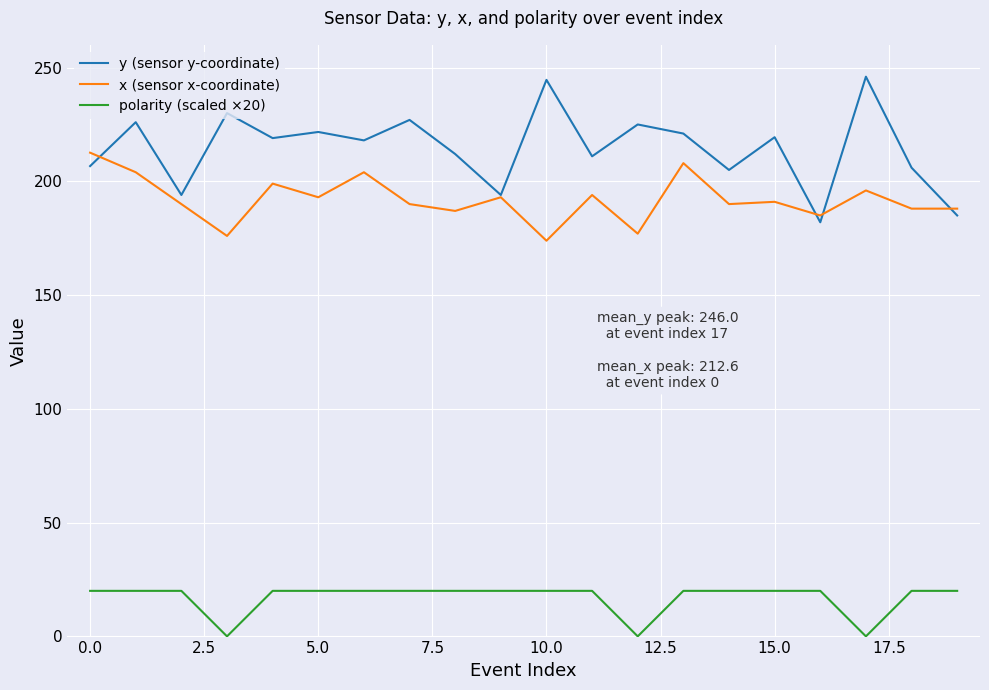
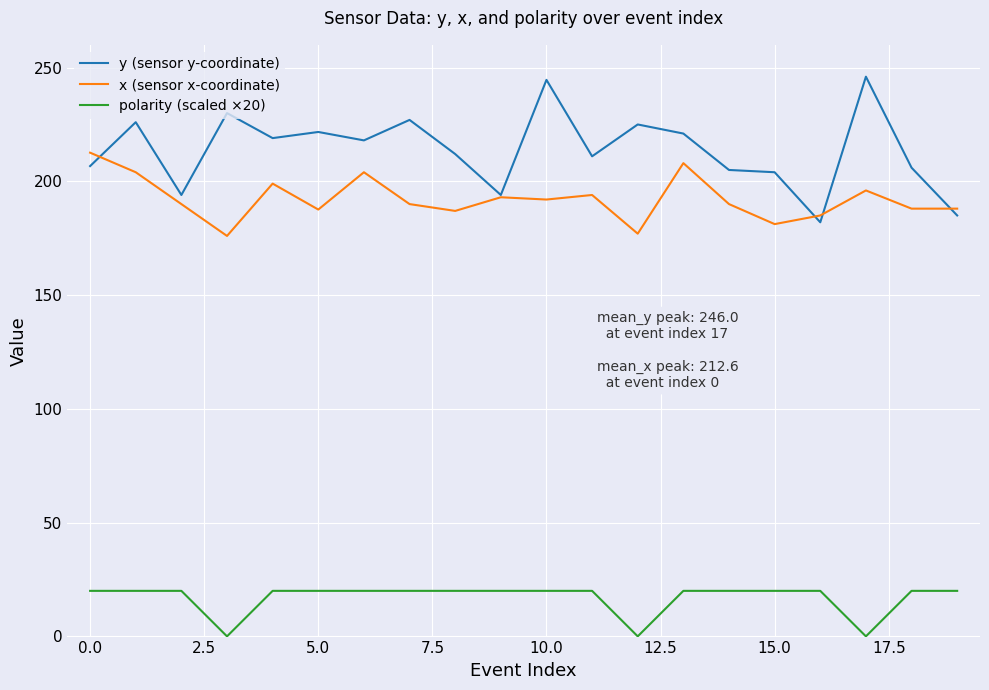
x (sensor x-coordinate), 5.0: 193 -> 188
x (sensor x-coordinate), 10.0: 174 -> 192
y (sensor y-coordinate), 15.0: 219 -> 204
x (sensor x-coordinate), 15.0: 191 -> 181
